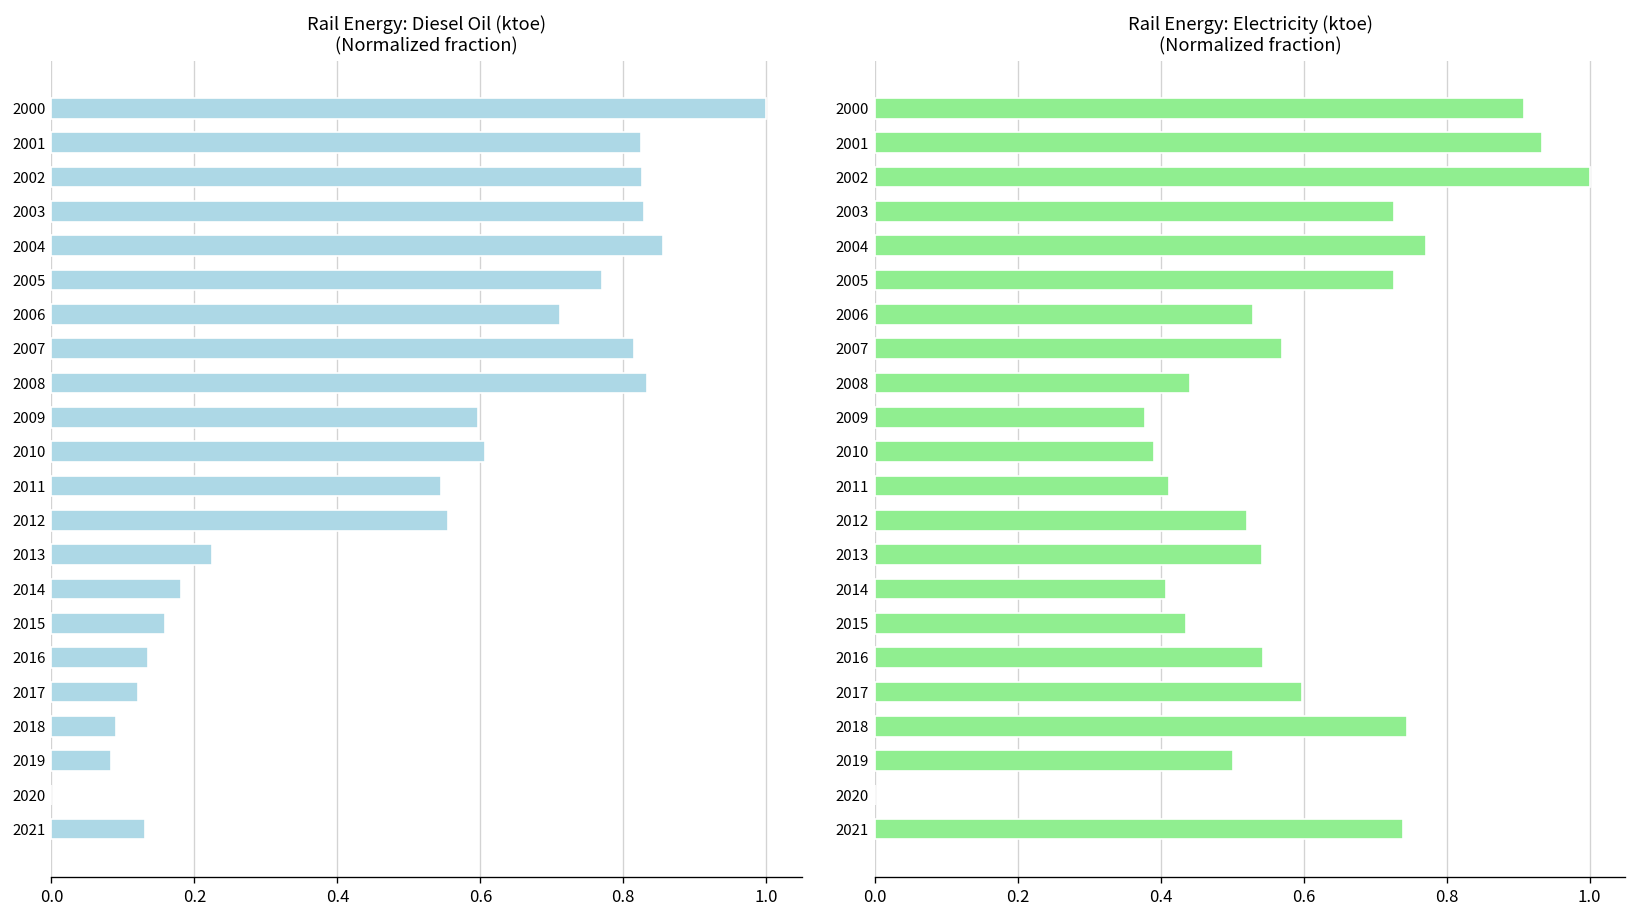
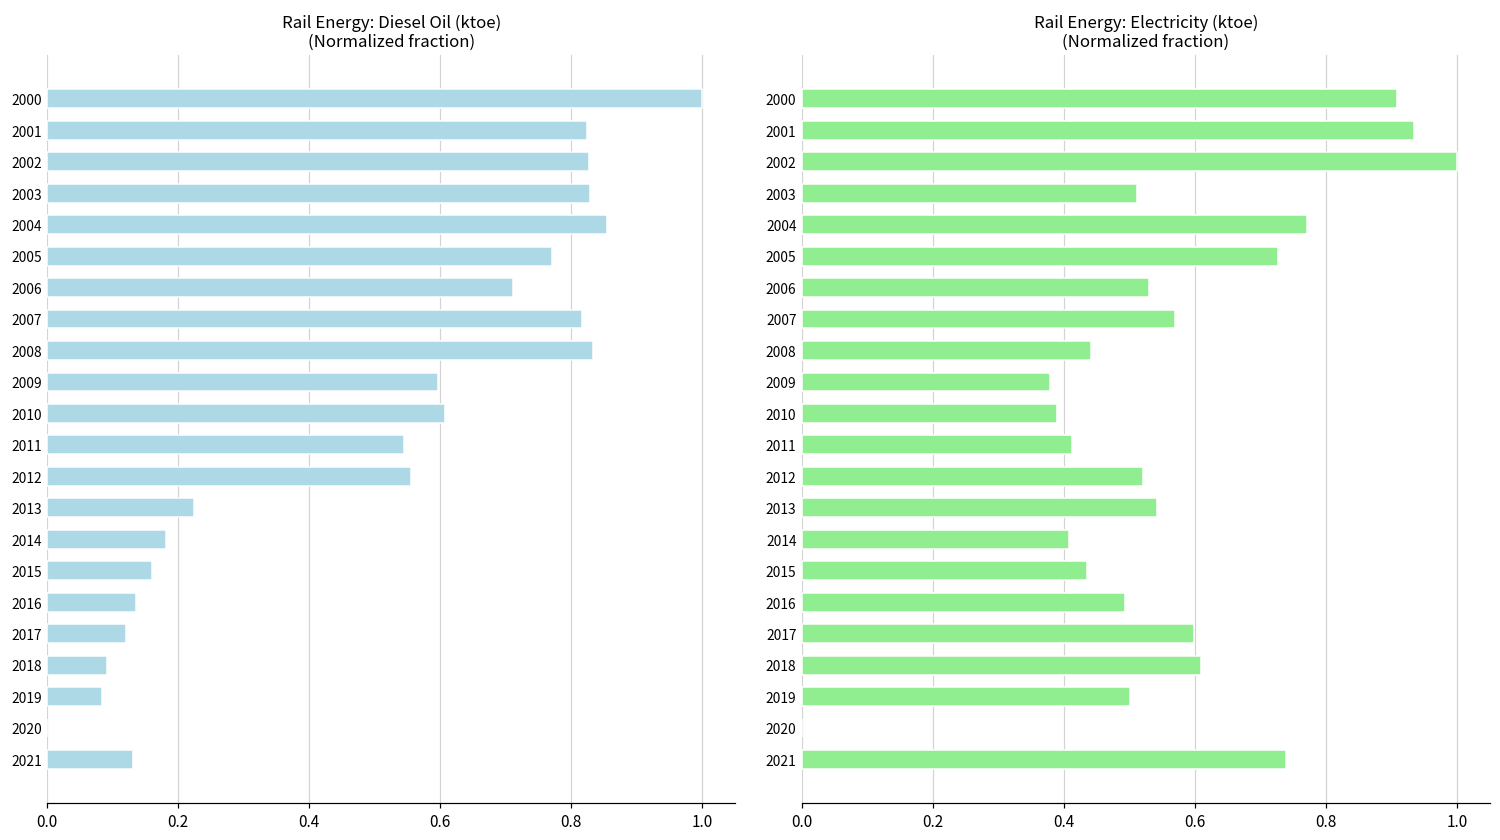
Rail Energy: Electricity (ktoe) (Normalized fraction), 2003: 0.73 -> 0.51
Rail Energy: Electricity (ktoe) (Normalized fraction), 2016: 0.54 -> 0.49
Rail Energy: Electricity (ktoe) (Normalized fraction), 2018: 0.74 -> 0.61
